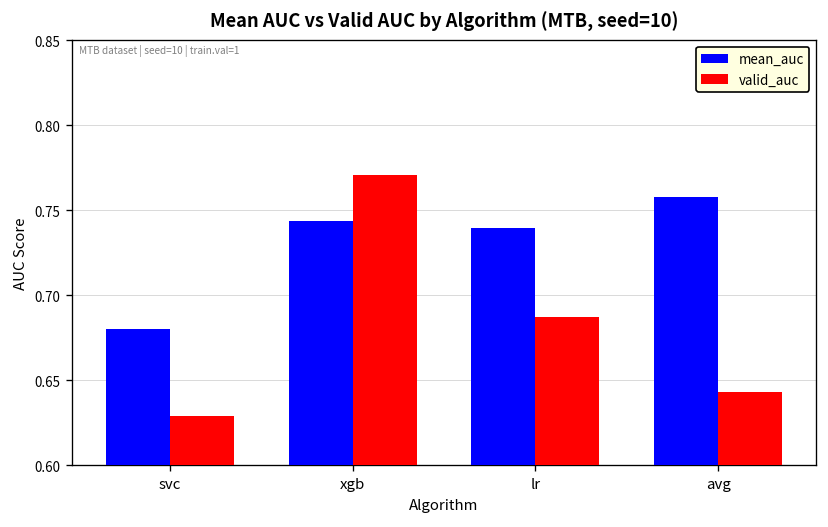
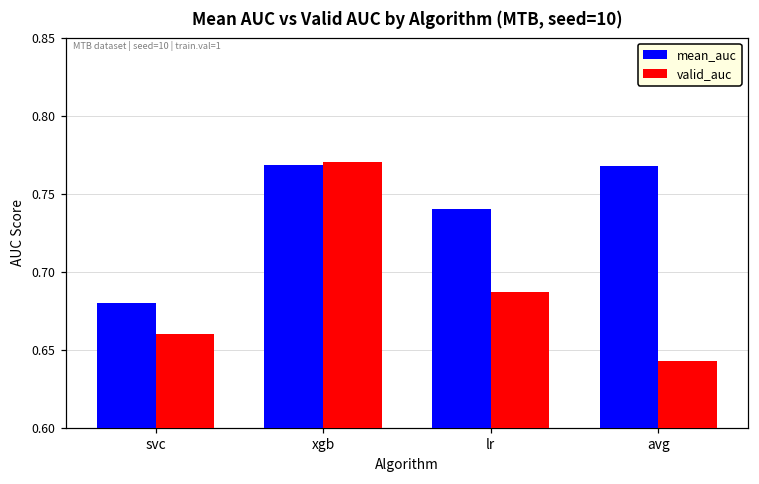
valid_auc, svc: 0.629 -> 0.660
mean_auc, xgb: 0.743 -> 0.769
mean_auc, avg: 0.758 -> 0.768
